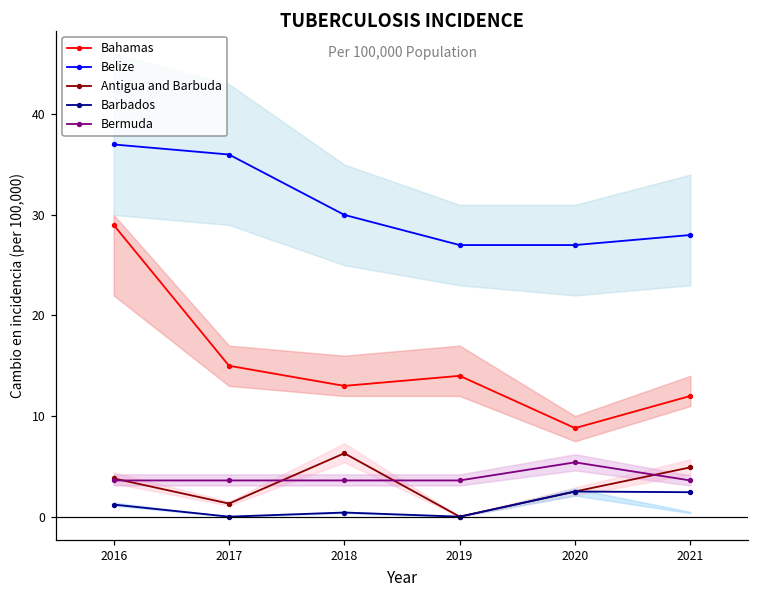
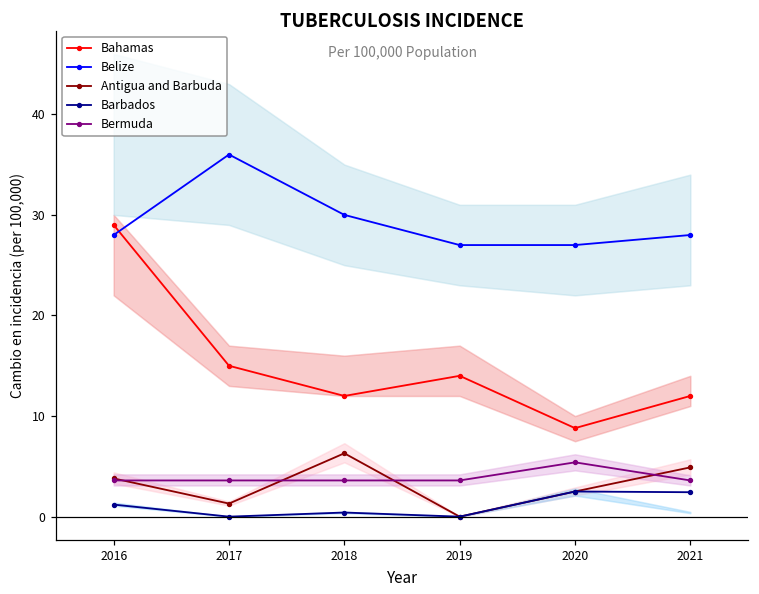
Belize, 2016: 37 -> 28
Bahamas, 2018: 13 -> 12
